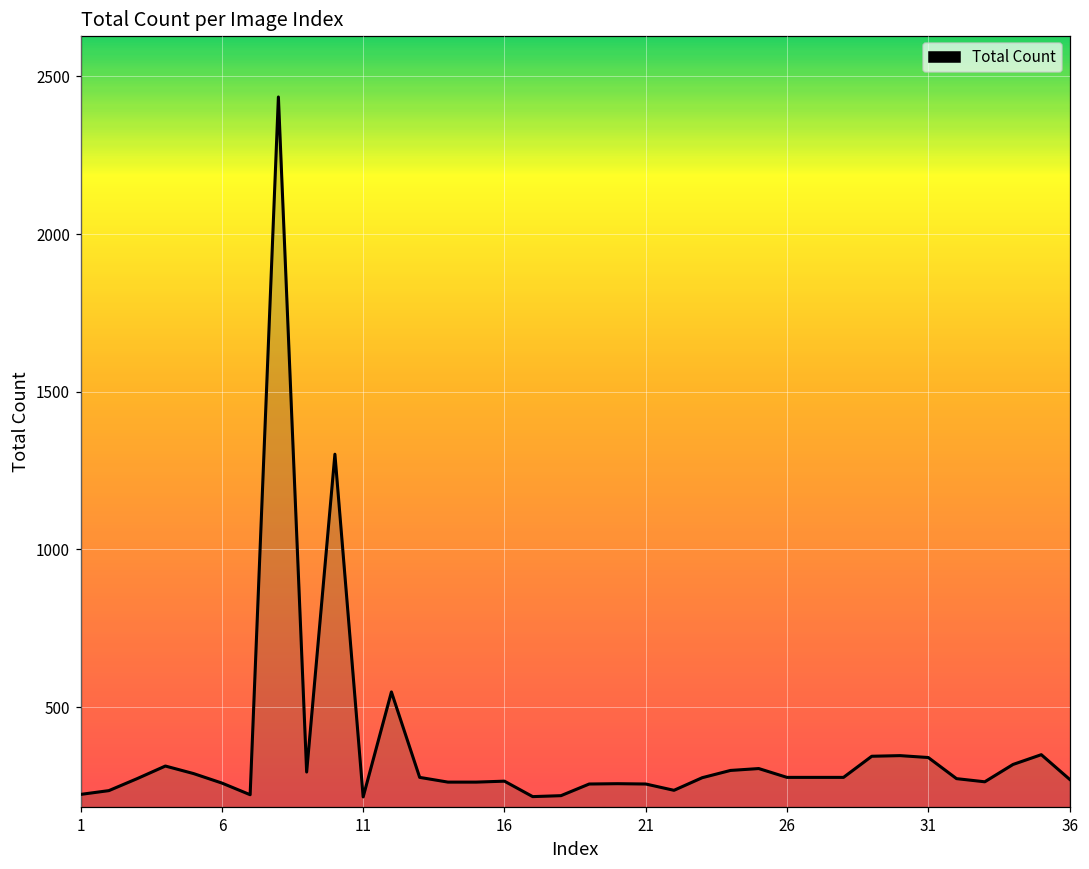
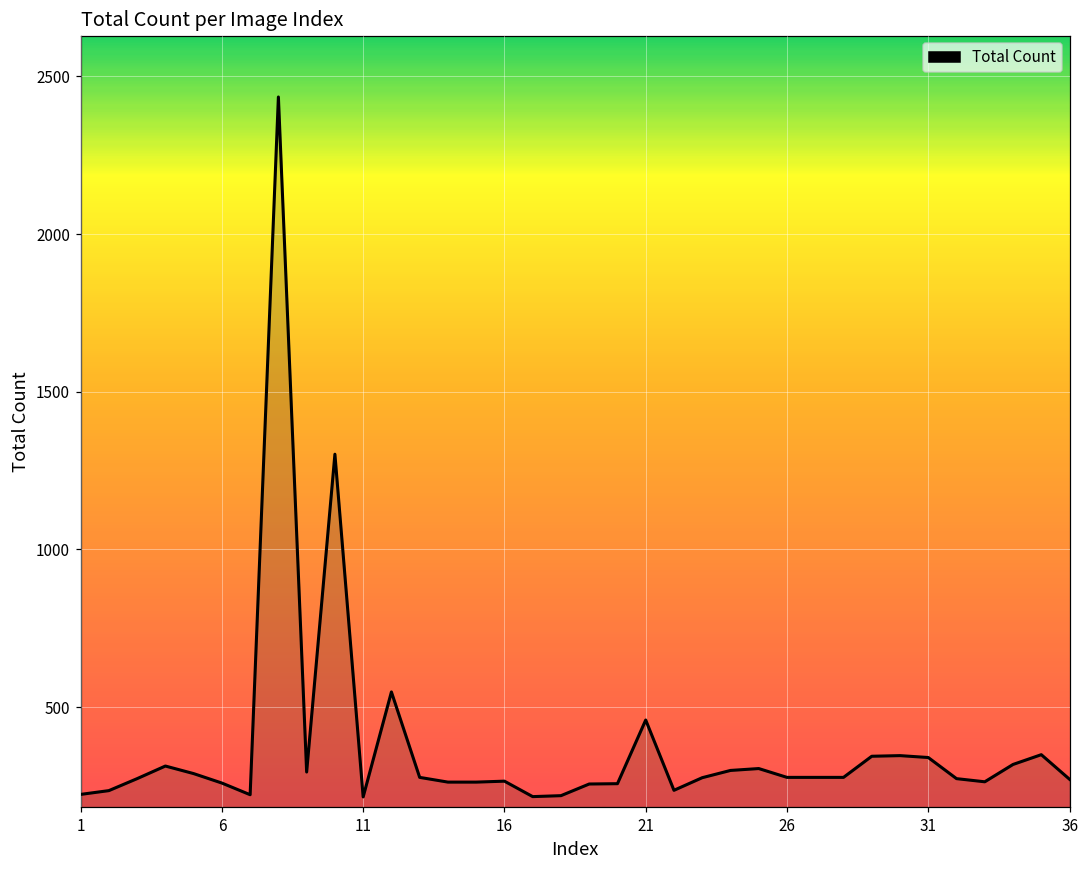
21: 260 -> 460
